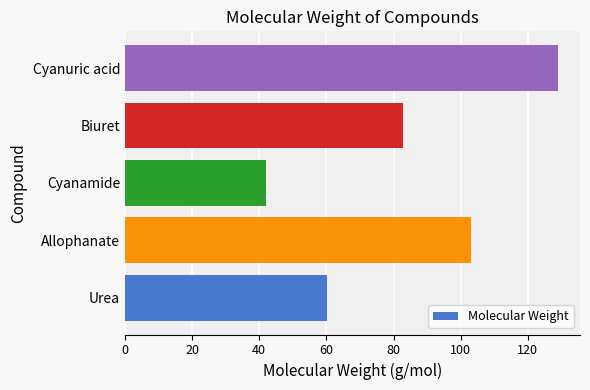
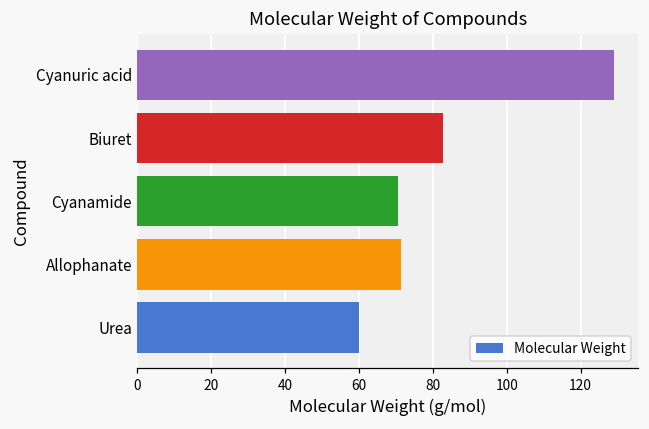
Cyanamide: 42 -> 71
Allophanate: 103 -> 71
